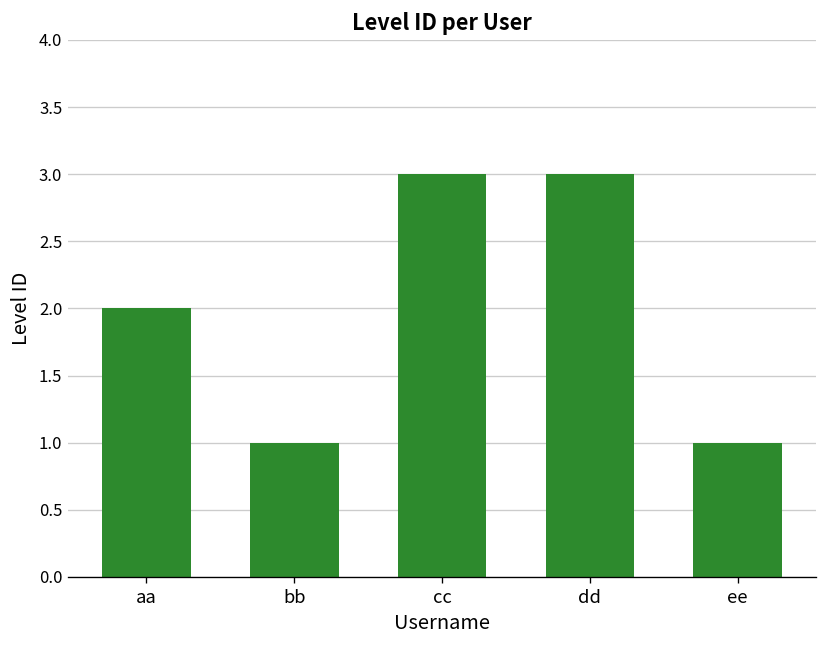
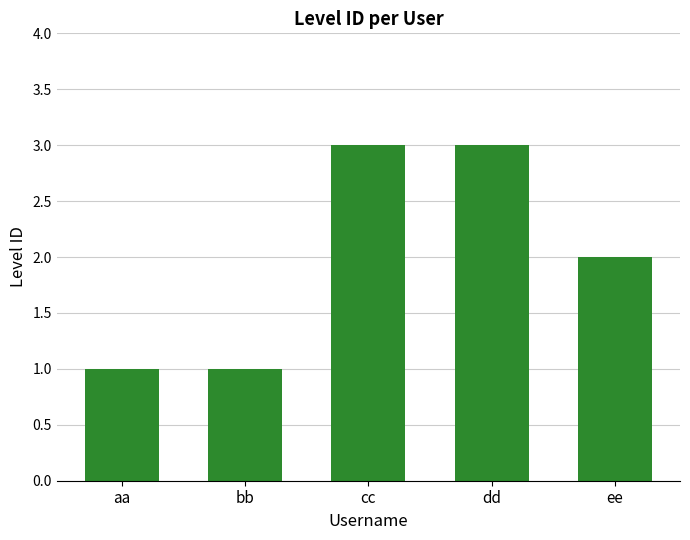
aa: 2 -> 1
ee: 1 -> 2
